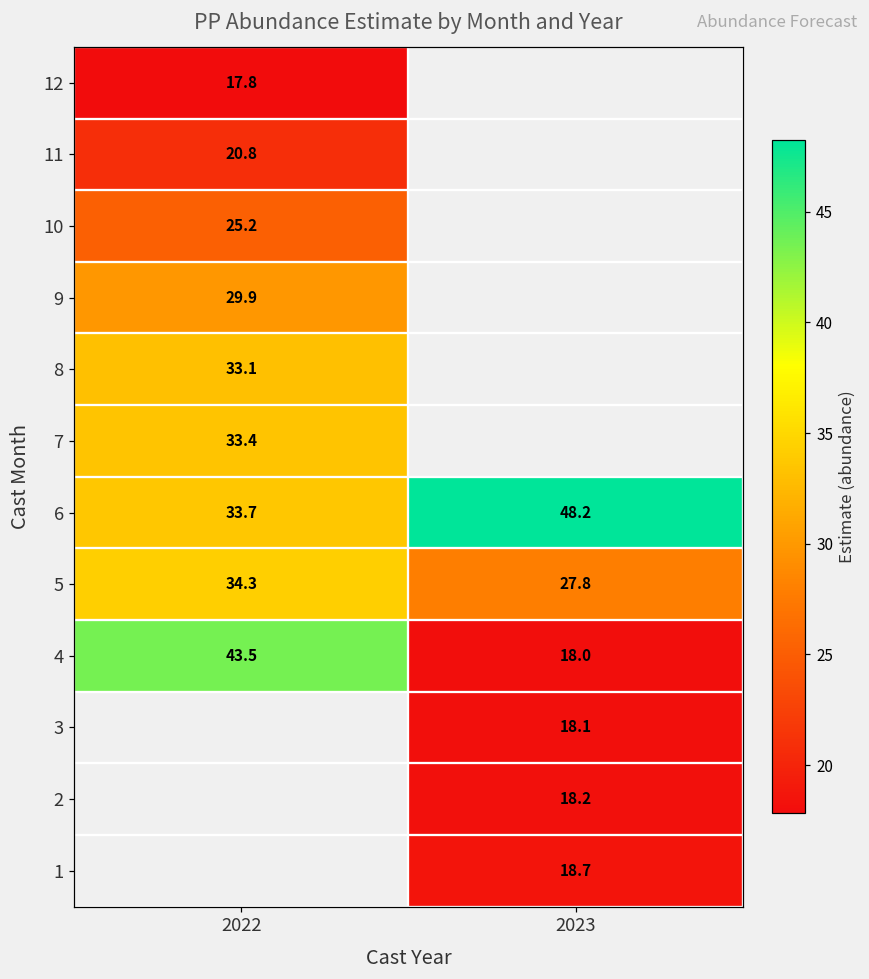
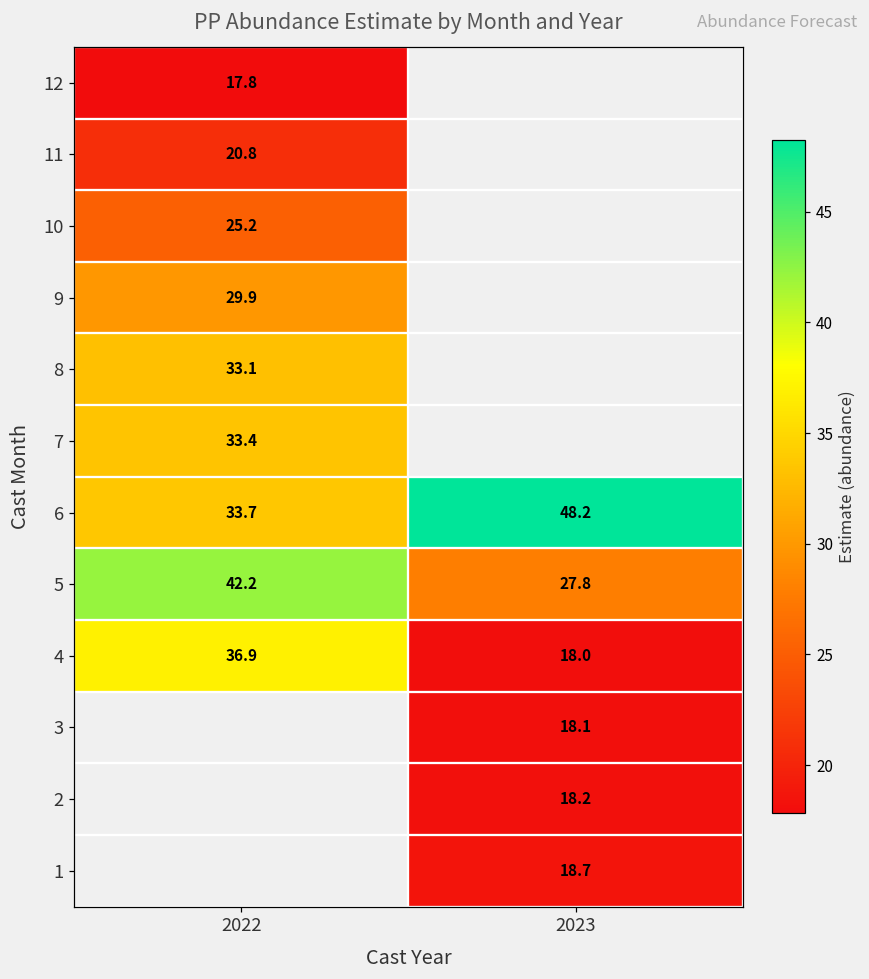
5, 2022: 34.3 -> 42.2
4, 2022: 43.5 -> 36.9
